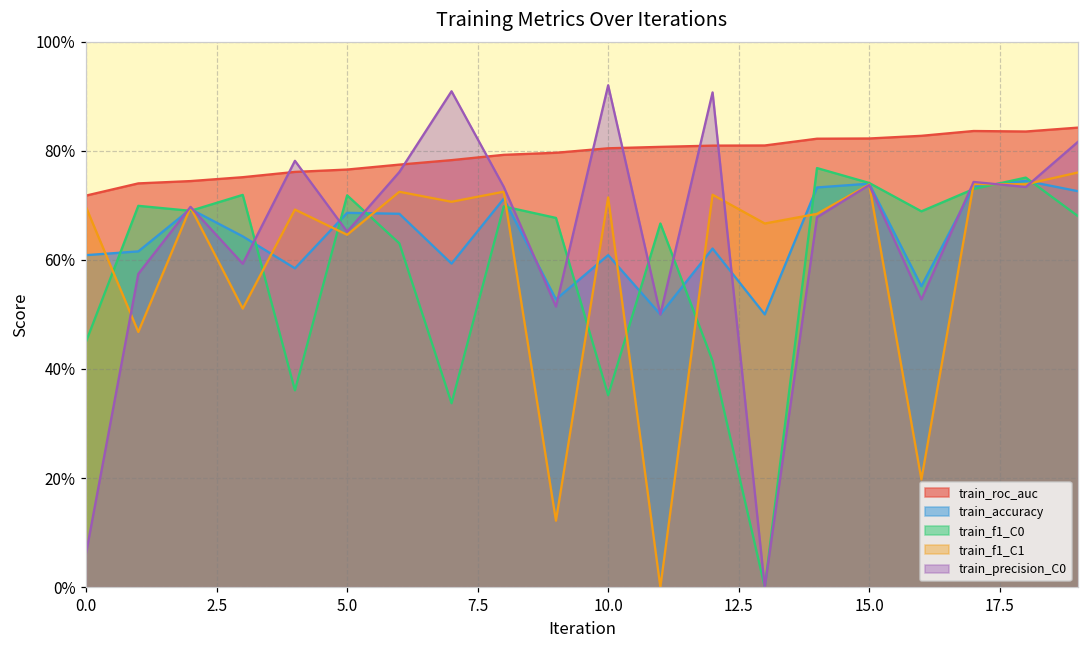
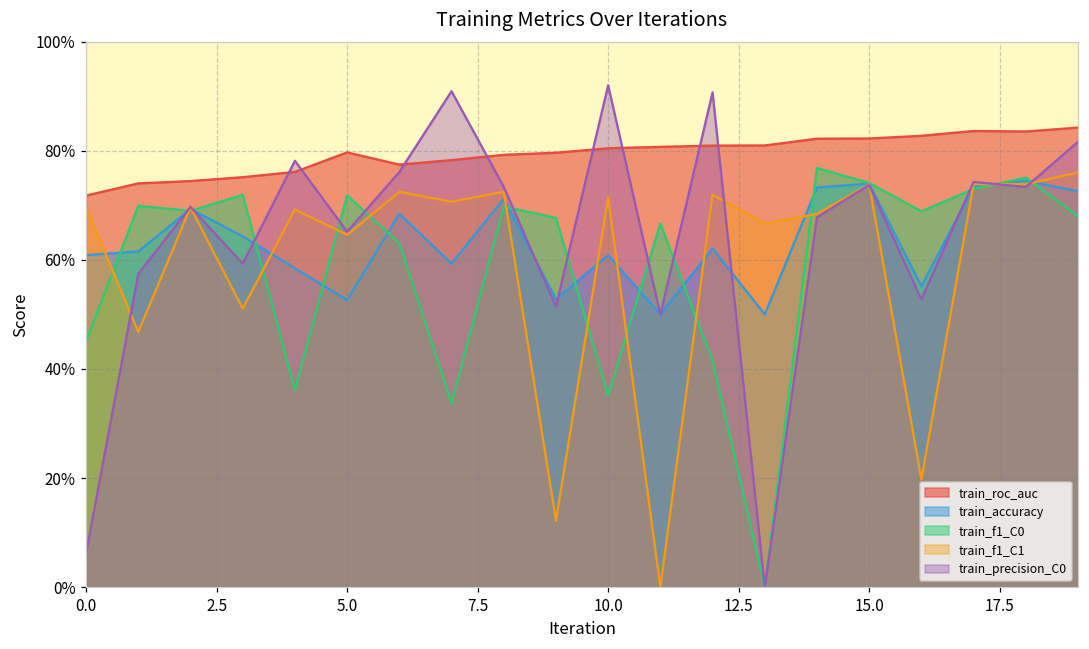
train_roc_auc, 5.0: 77% -> 80%
train_accuracy, 5.0: 69% -> 53%
